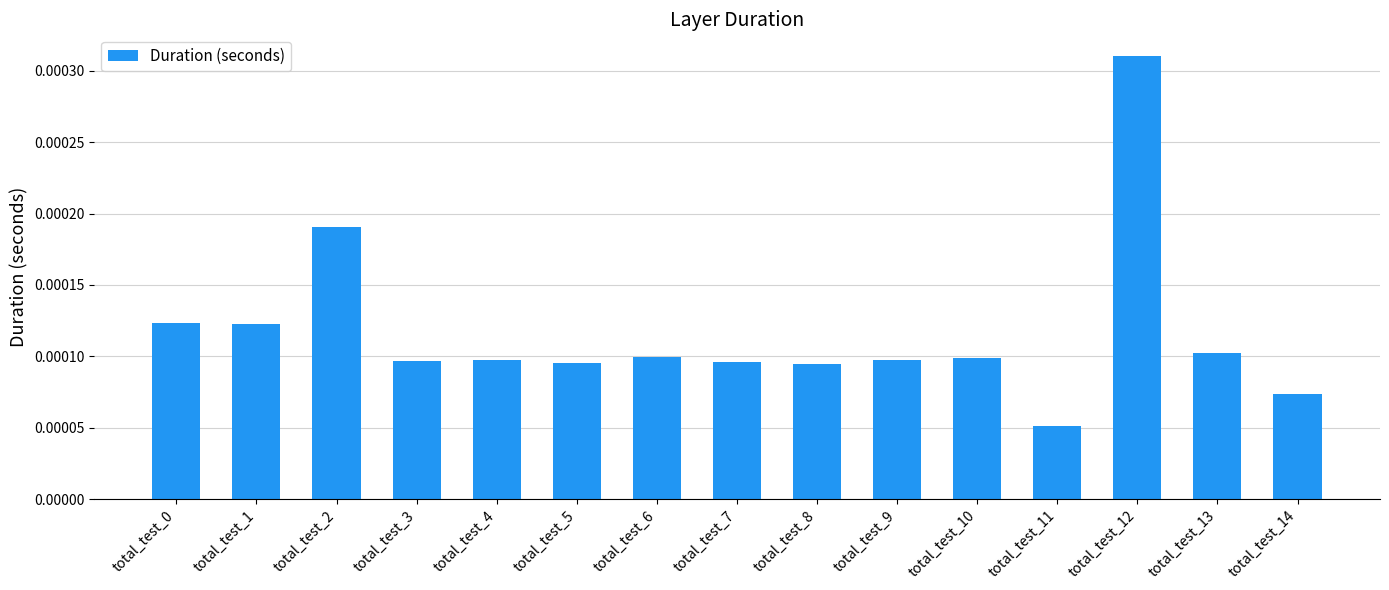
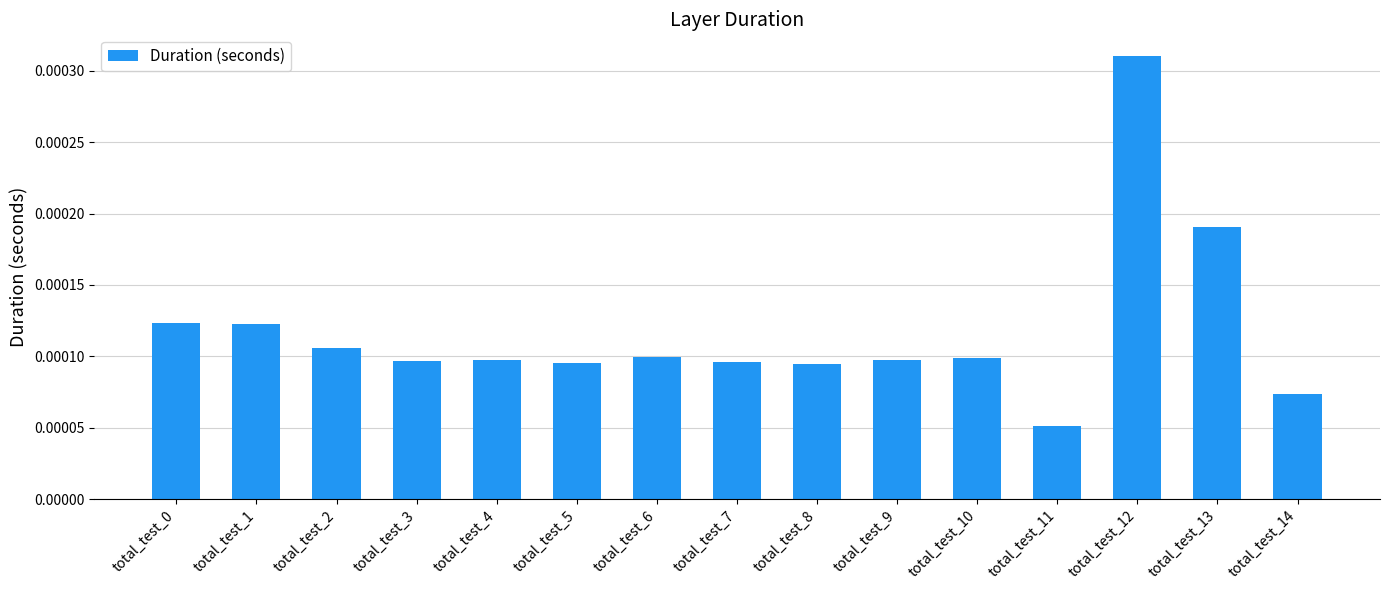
total_test_2: 0.000190 -> 0.000106
total_test_13: 0.000102 -> 0.000191
